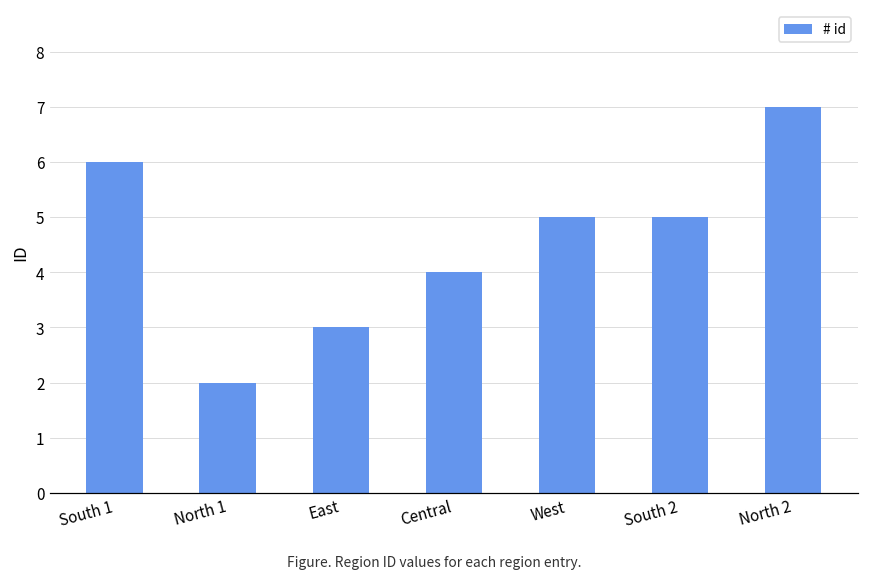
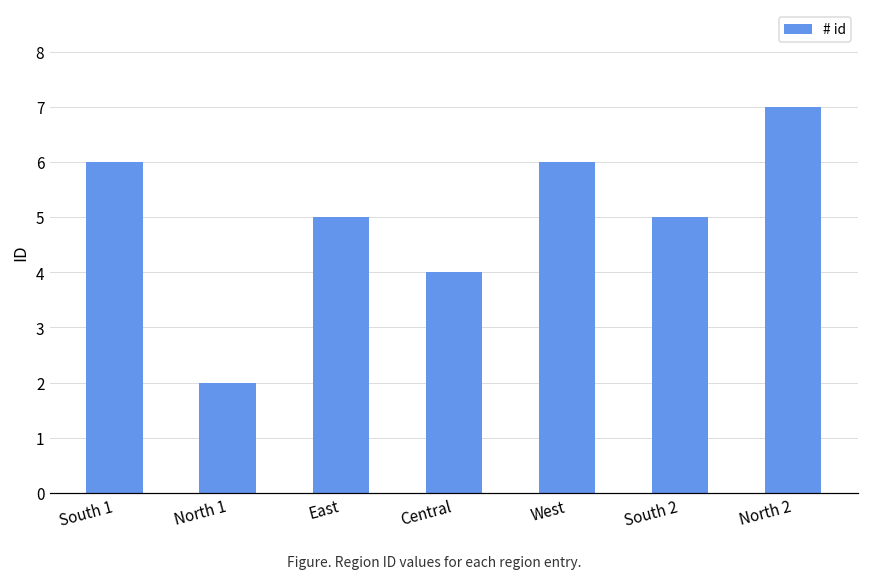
East: 3 -> 5
West: 5 -> 6
